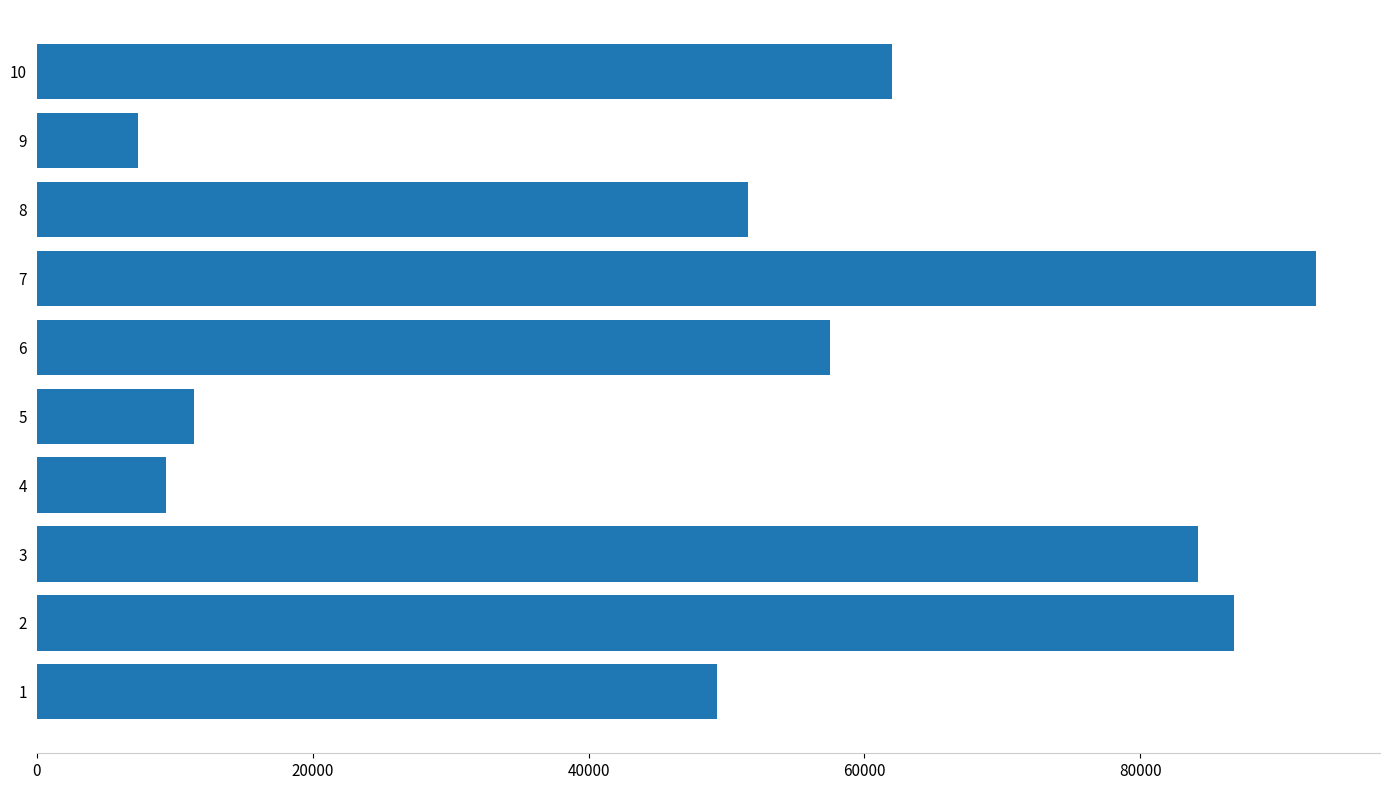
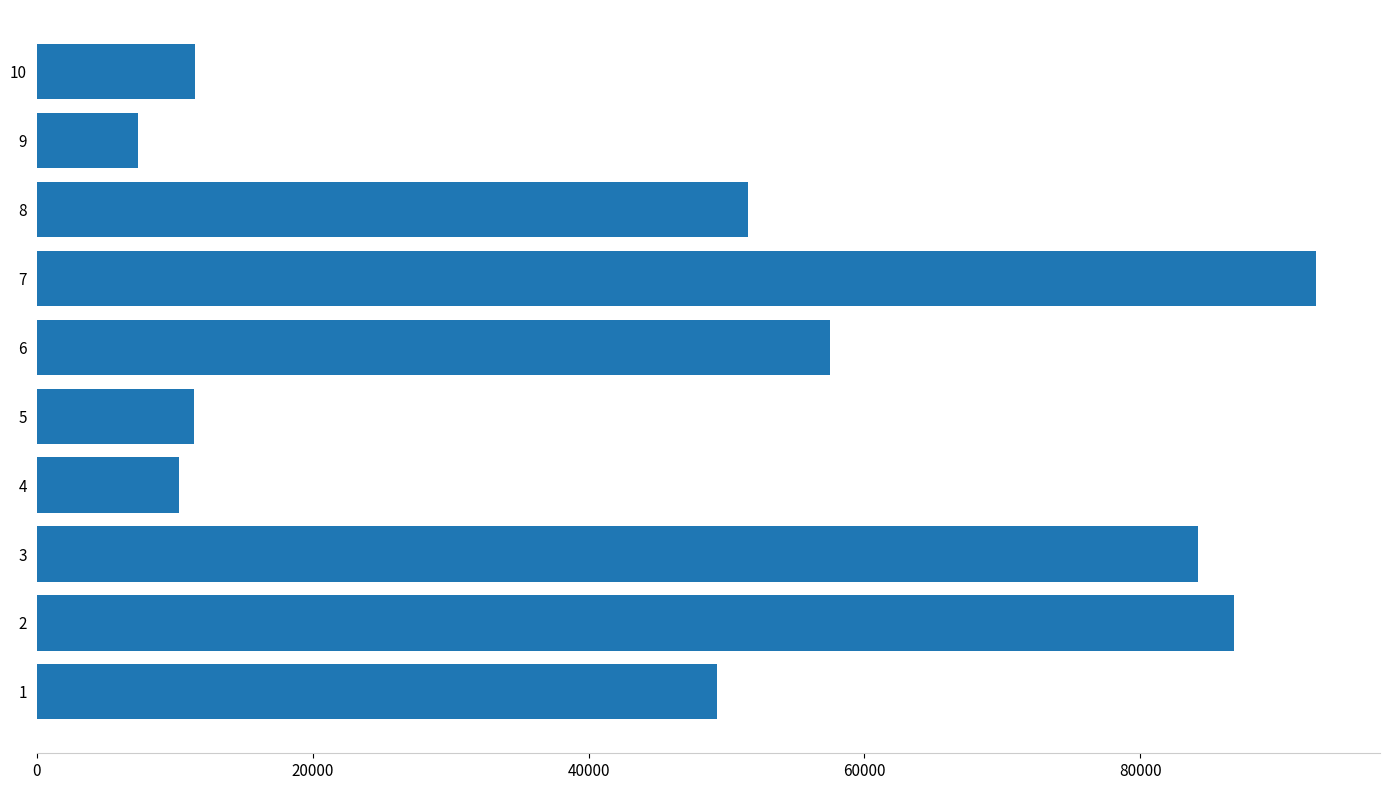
10: 62000 -> 11500
4: 9300 -> 10300
